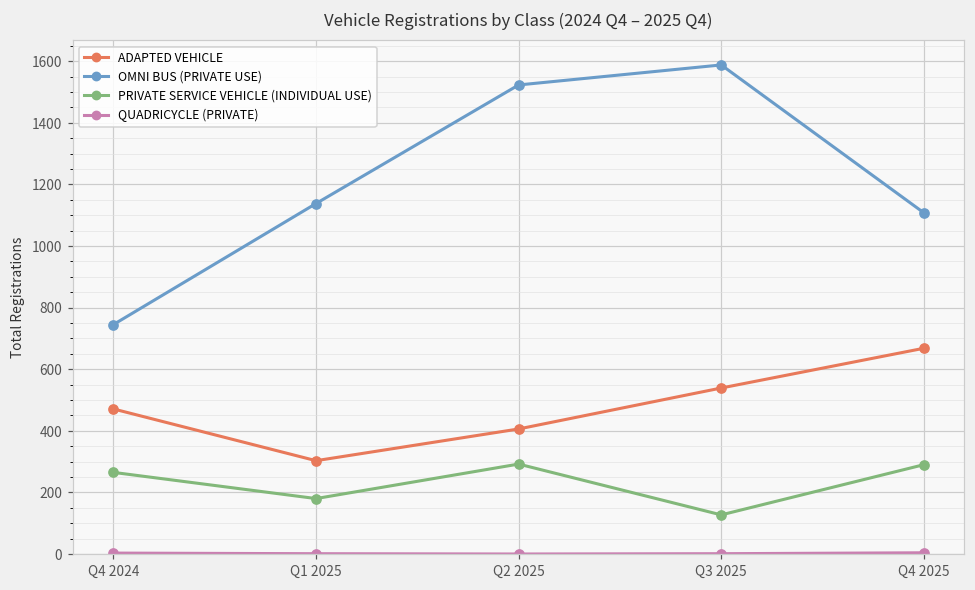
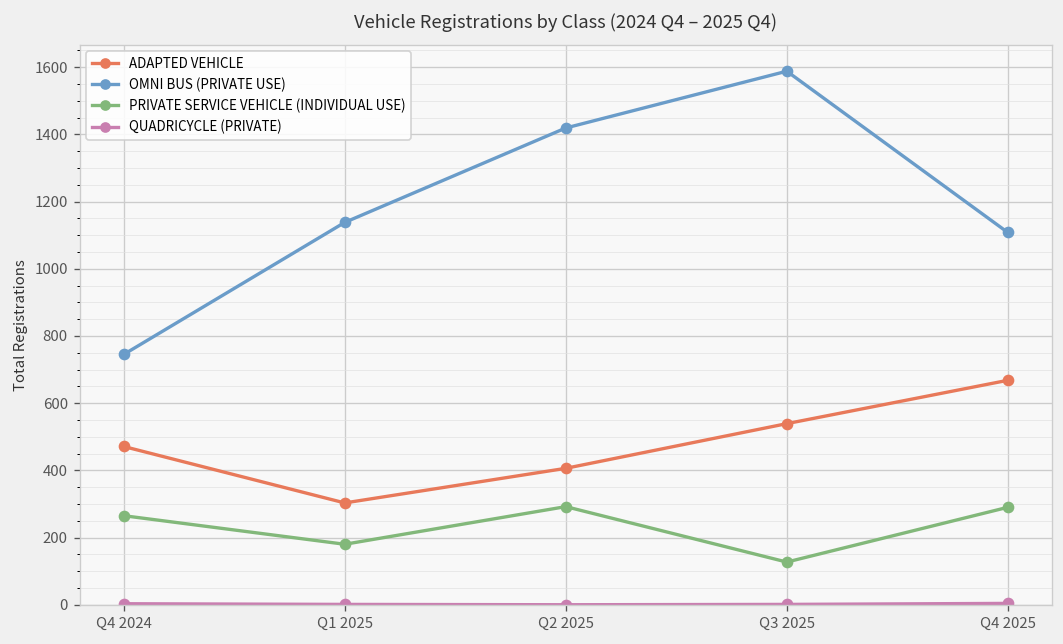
OMNI BUS (PRIVATE USE), Q2 2025: 1520 -> 1420
